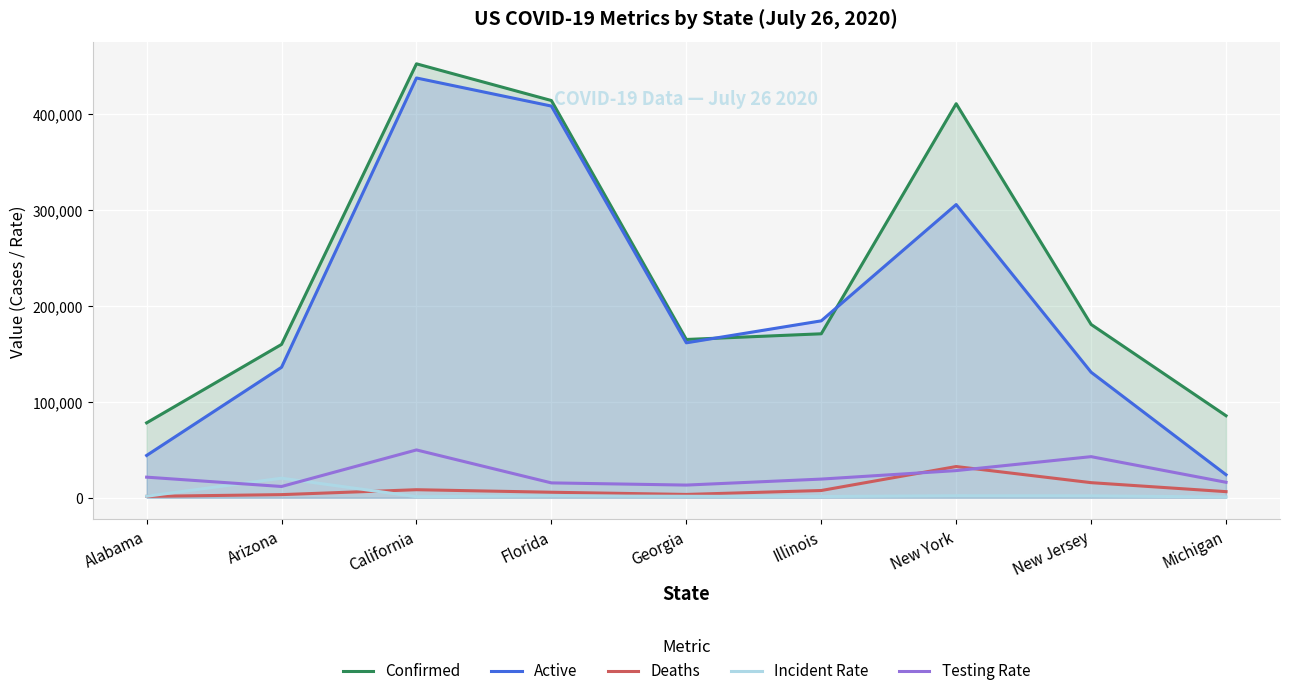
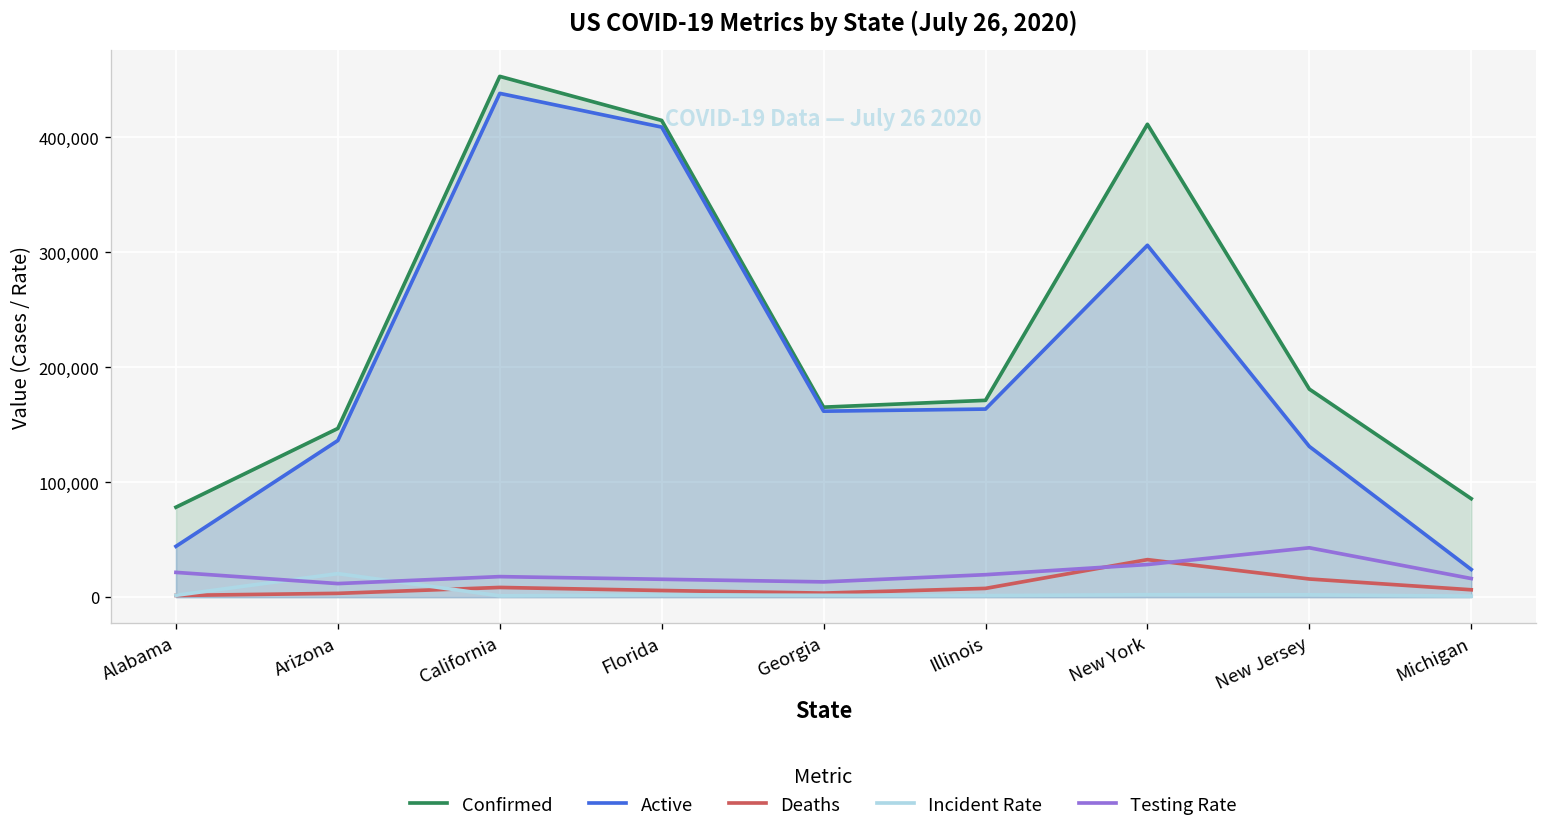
Confirmed, Arizona: 160,000 -> 150,000
Testing Rate, California: 50,000 -> 20,000
Active, Illinois: 180,000 -> 160,000
